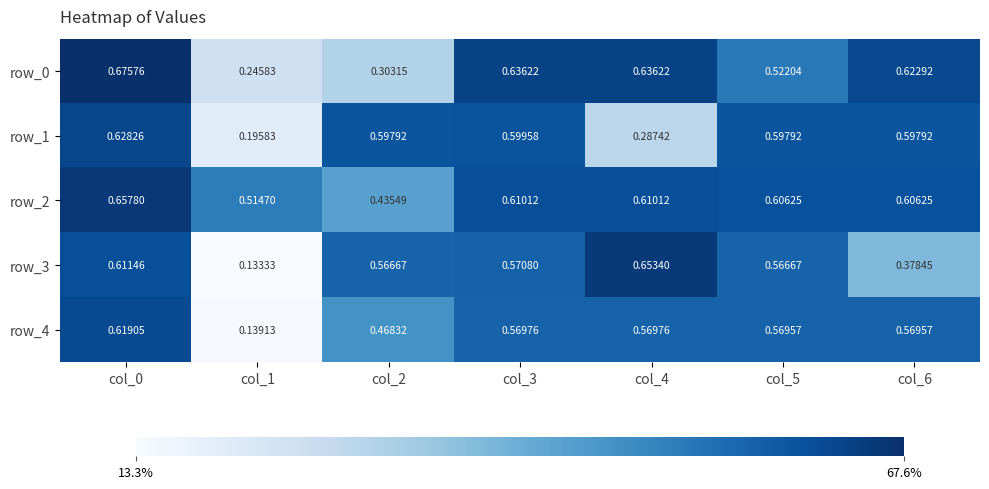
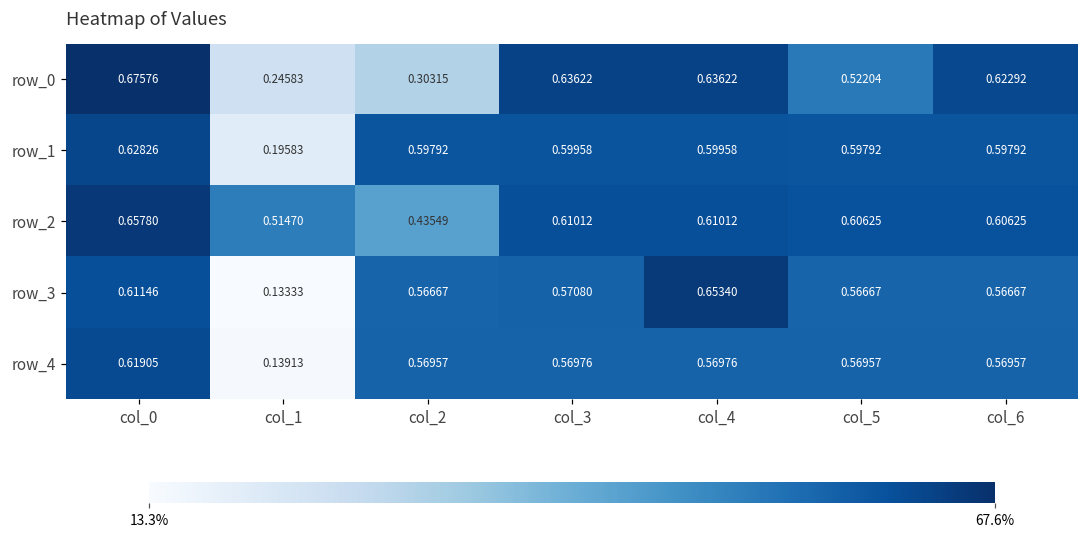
row_1, col_4: 0.28742 -> 0.59958
row_3, col_6: 0.37845 -> 0.56667
row_4, col_2: 0.46832 -> 0.56957
